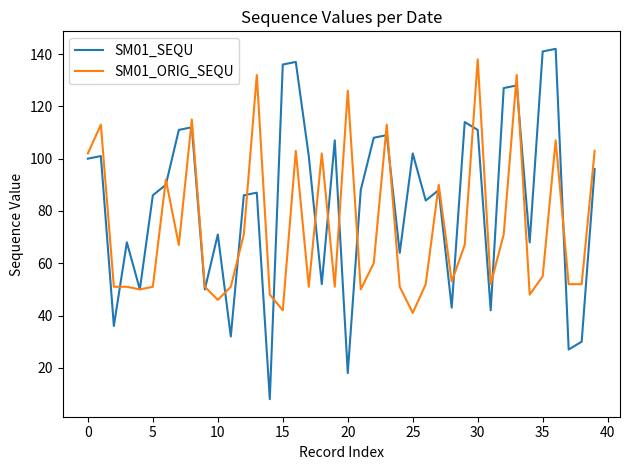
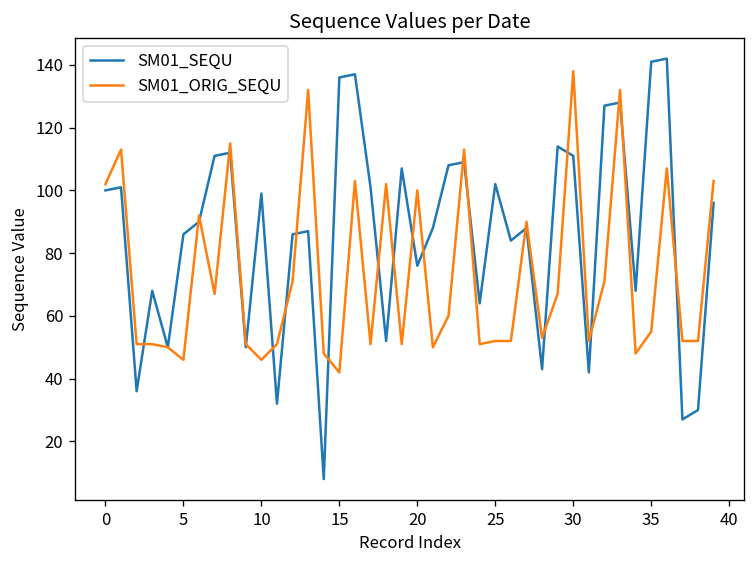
SM01_ORIG_SEQU, 5: 51 -> 46
SM01_SEQU, 10: 71 -> 99
SM01_SEQU, 20: 18 -> 76
SM01_ORIG_SEQU, 20: 126 -> 100
SM01_ORIG_SEQU, 25: 41 -> 52
